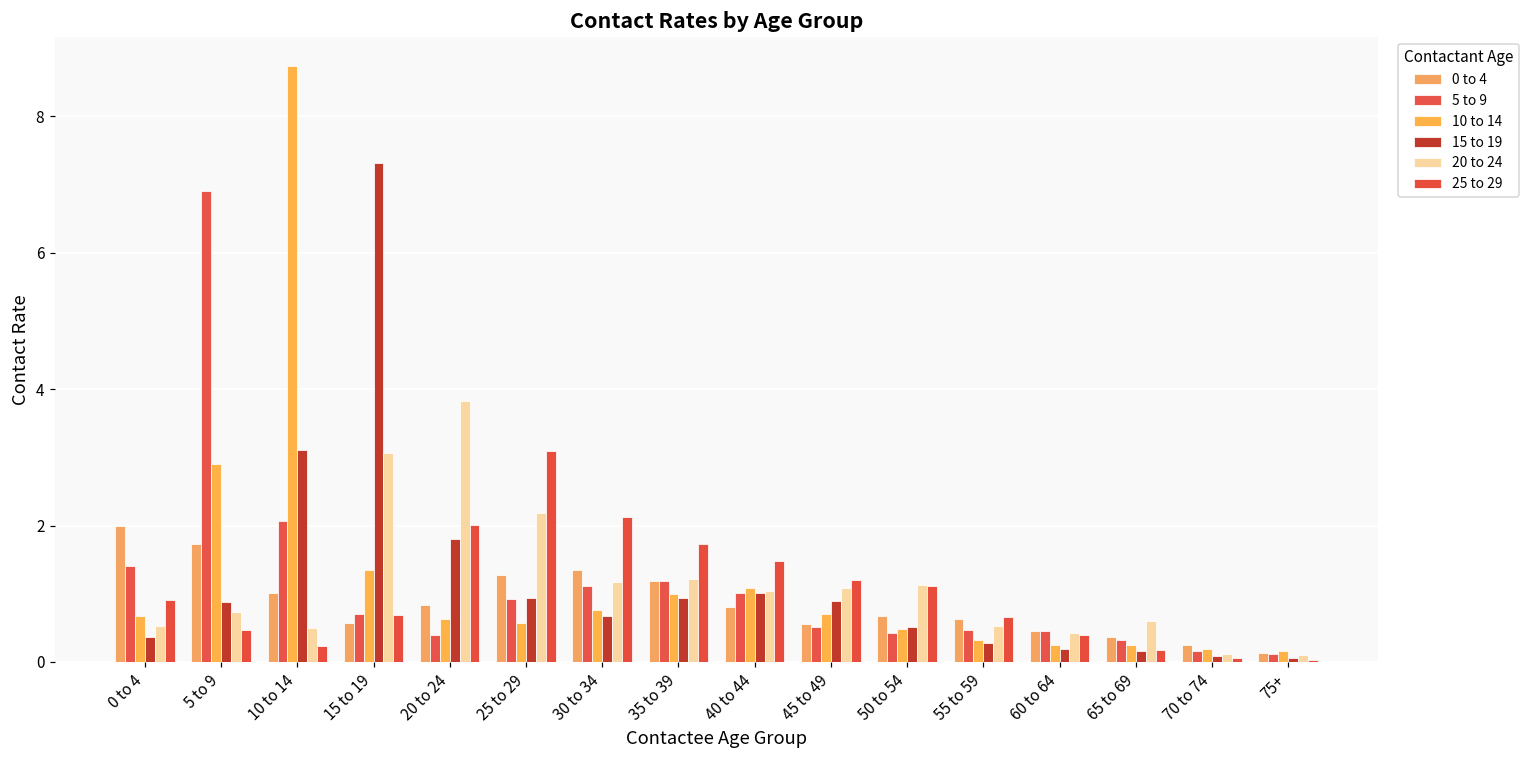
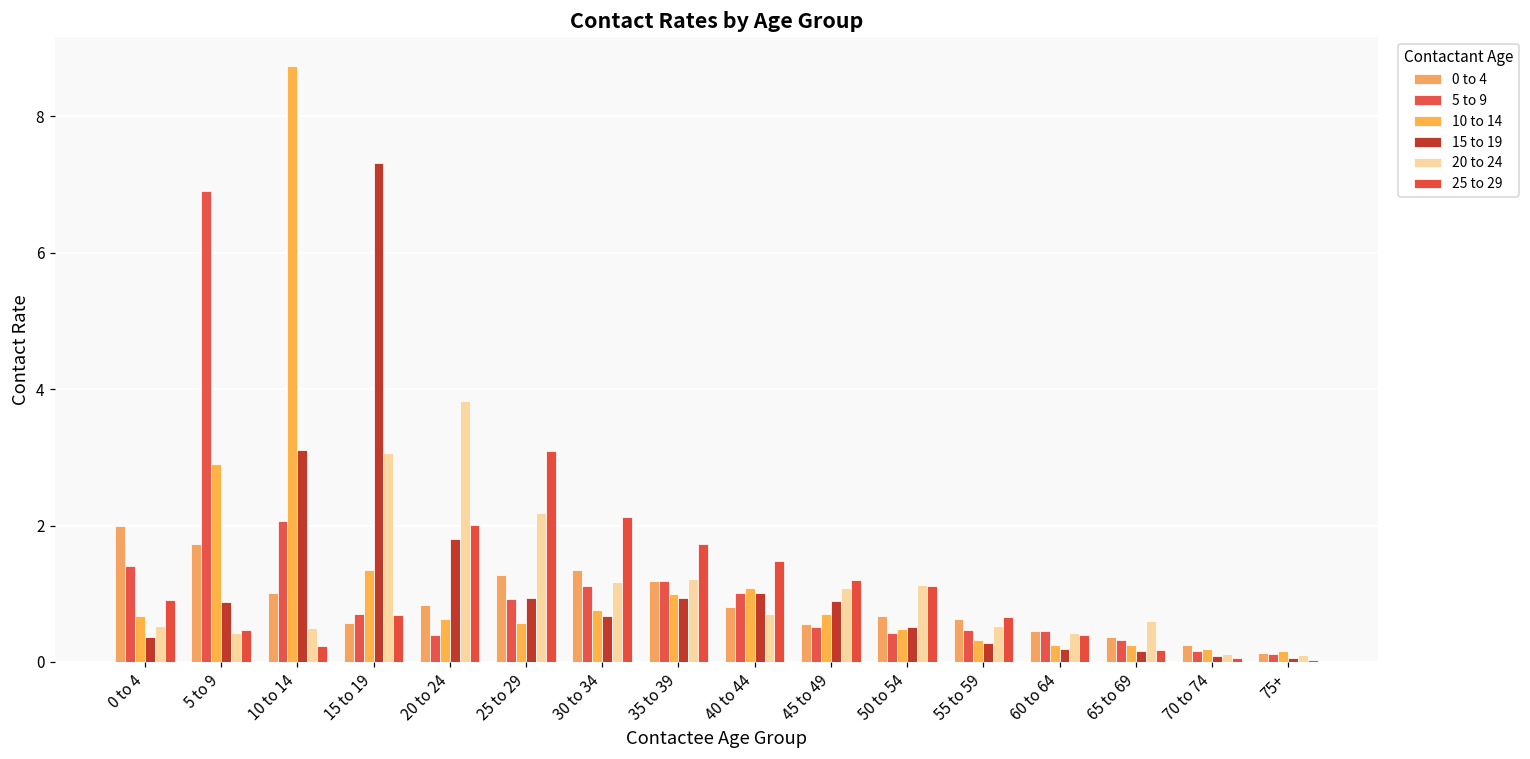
20 to 24, 5 to 9: 0.7 -> 0.4
20 to 24, 40 to 44: 1.0 -> 0.7
